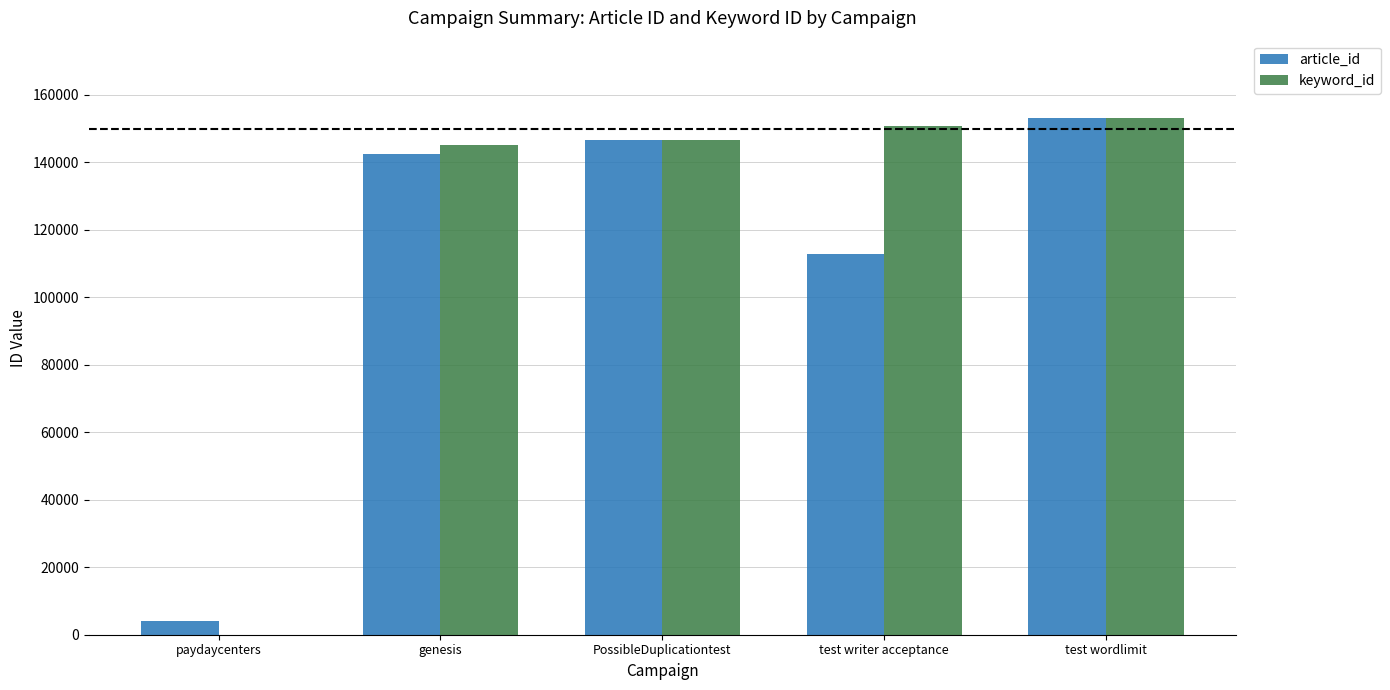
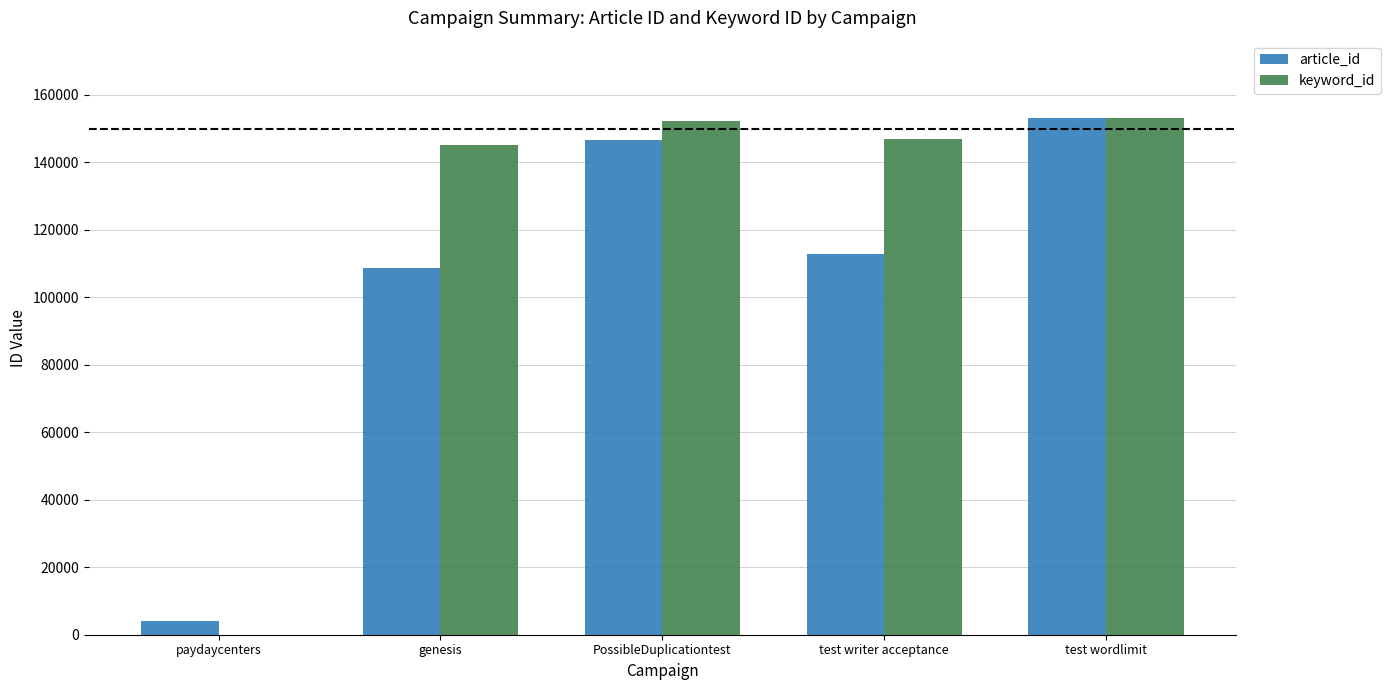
article_id, genesis: 143000 -> 109000
keyword_id, PossibleDuplicationtest: 147000 -> 152000
keyword_id, test writer acceptance: 151000 -> 147000
